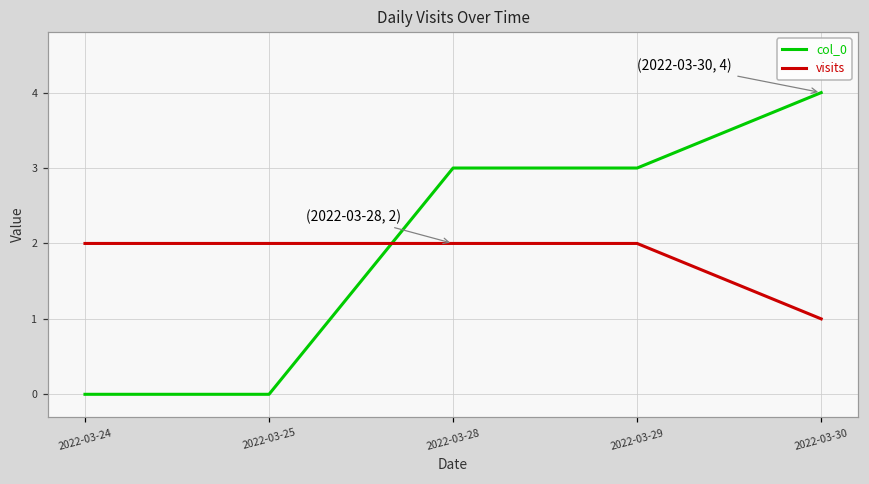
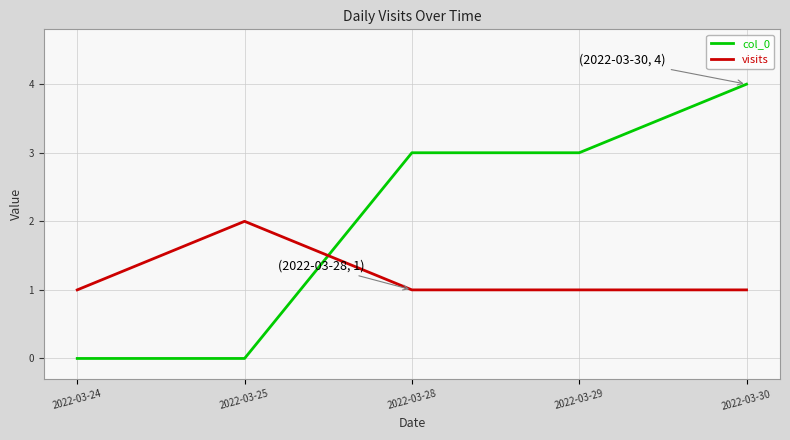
visits, 2022-03-24: 2 -> 1
visits, 2022-03-28: 2 -> 1
visits, 2022-03-29: 2 -> 1
